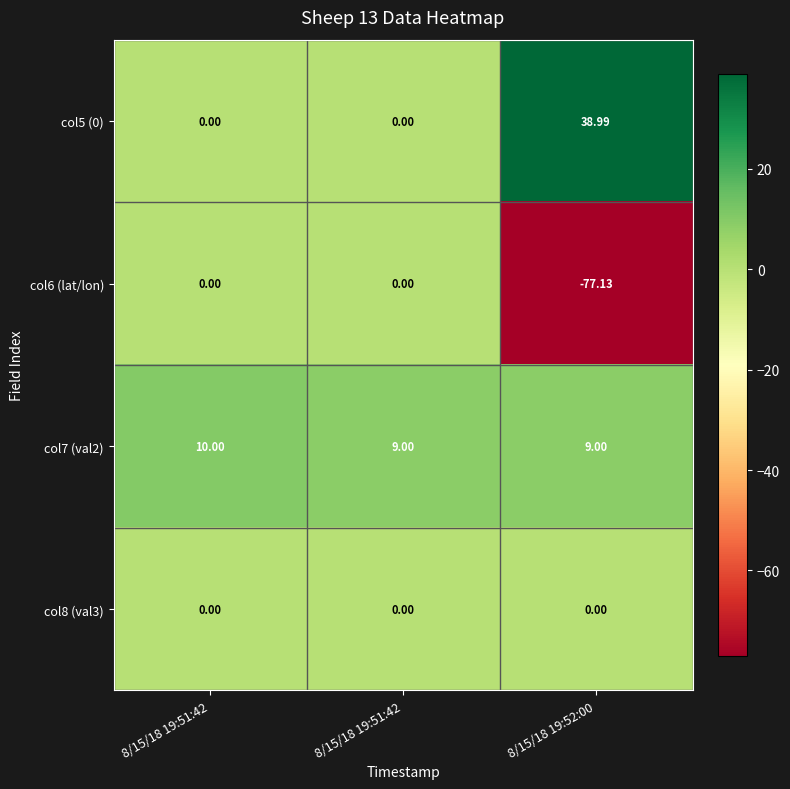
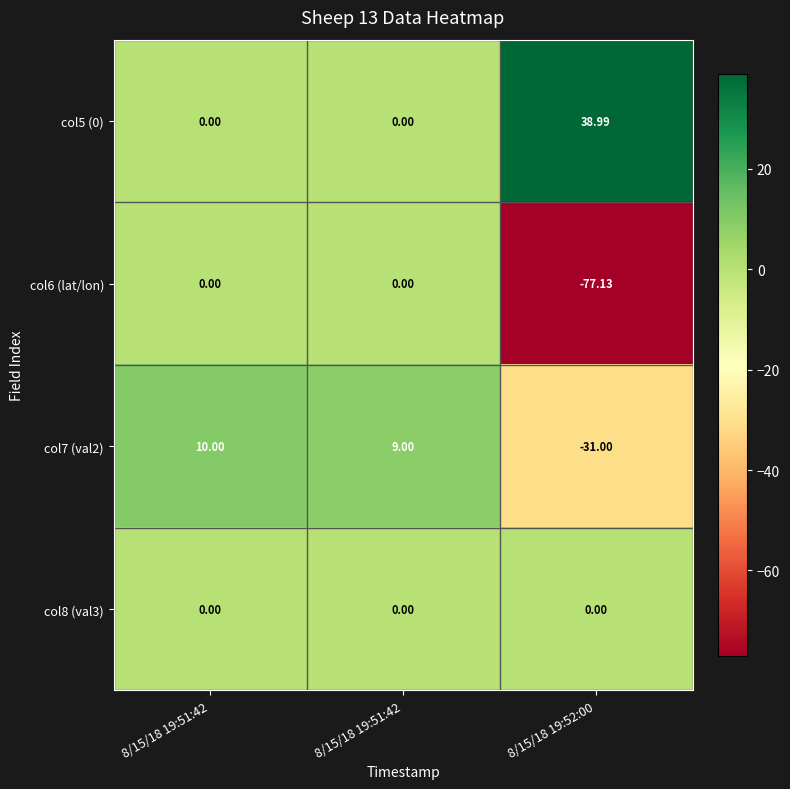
col7 (val2), 8/15/18 19:52:00: 9.00 -> -31.00
